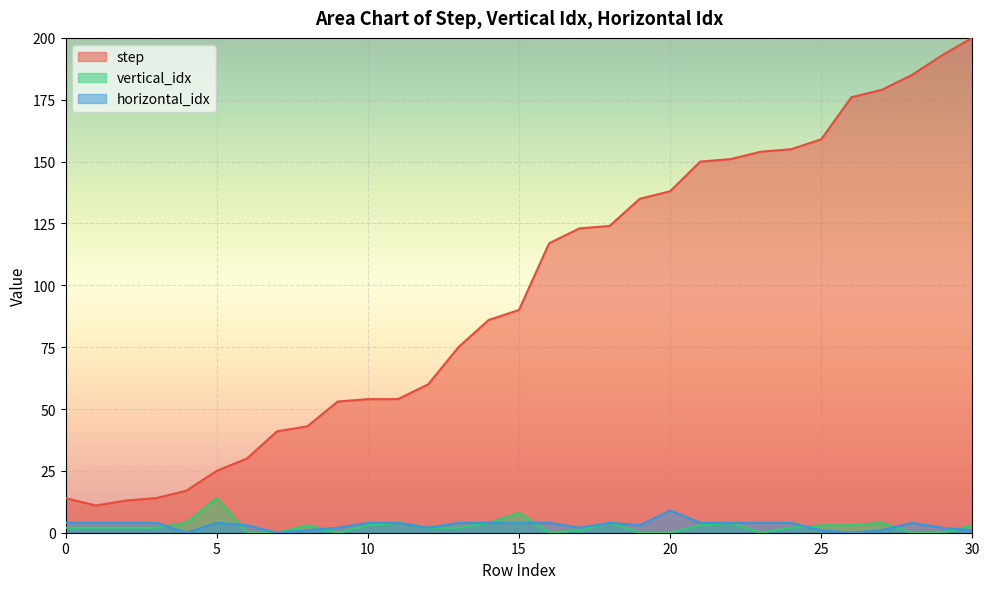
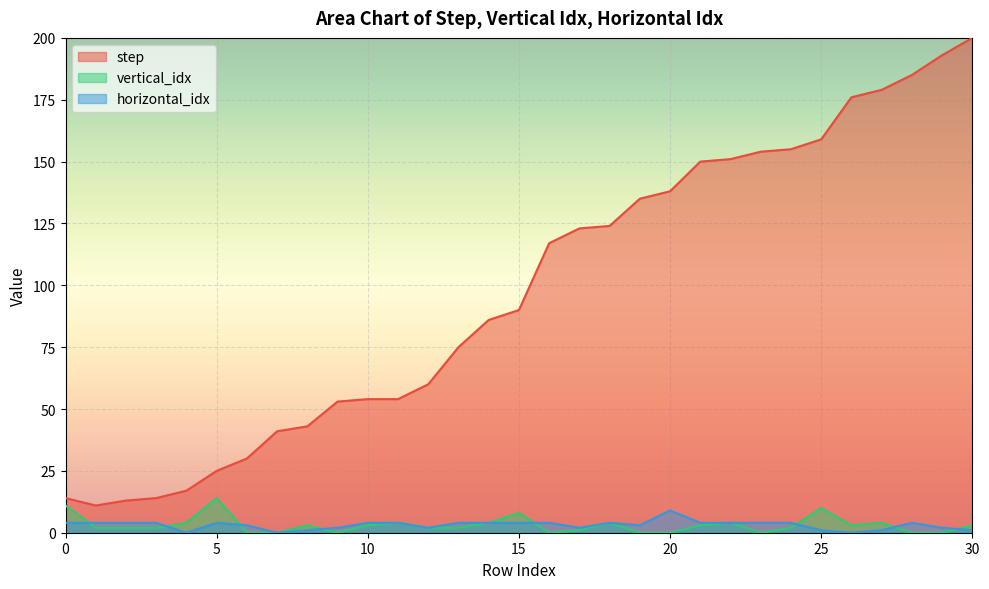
vertical_idx, 0: 2 -> 11
vertical_idx, 25: 3 -> 10
